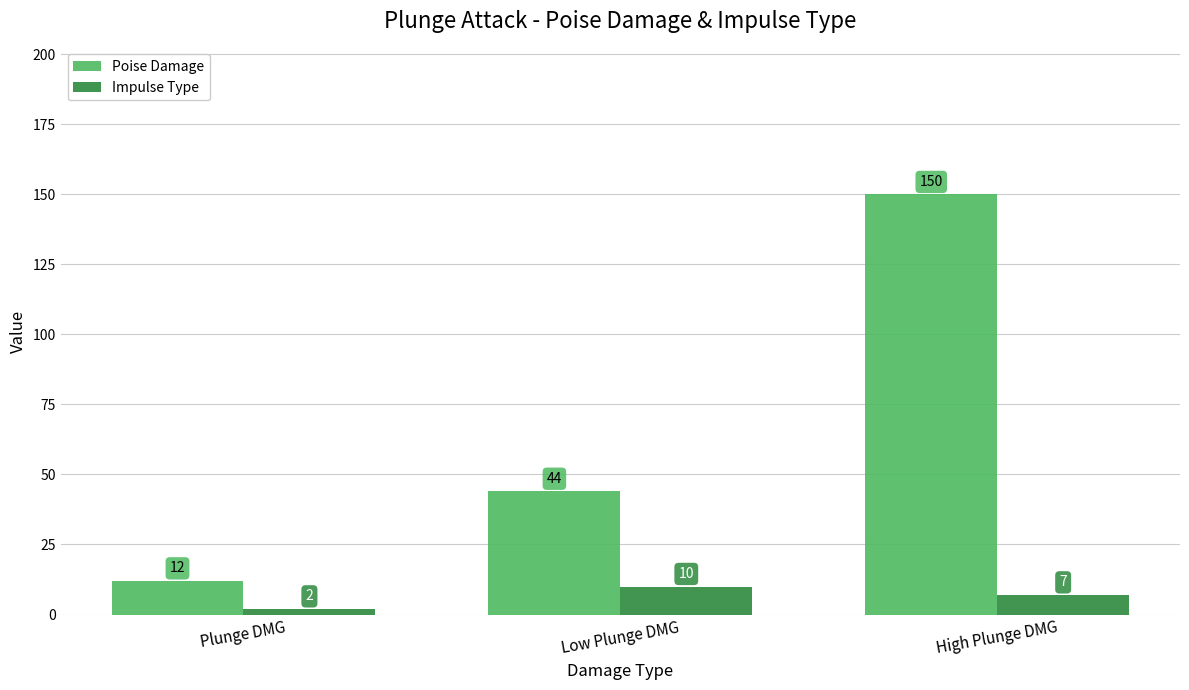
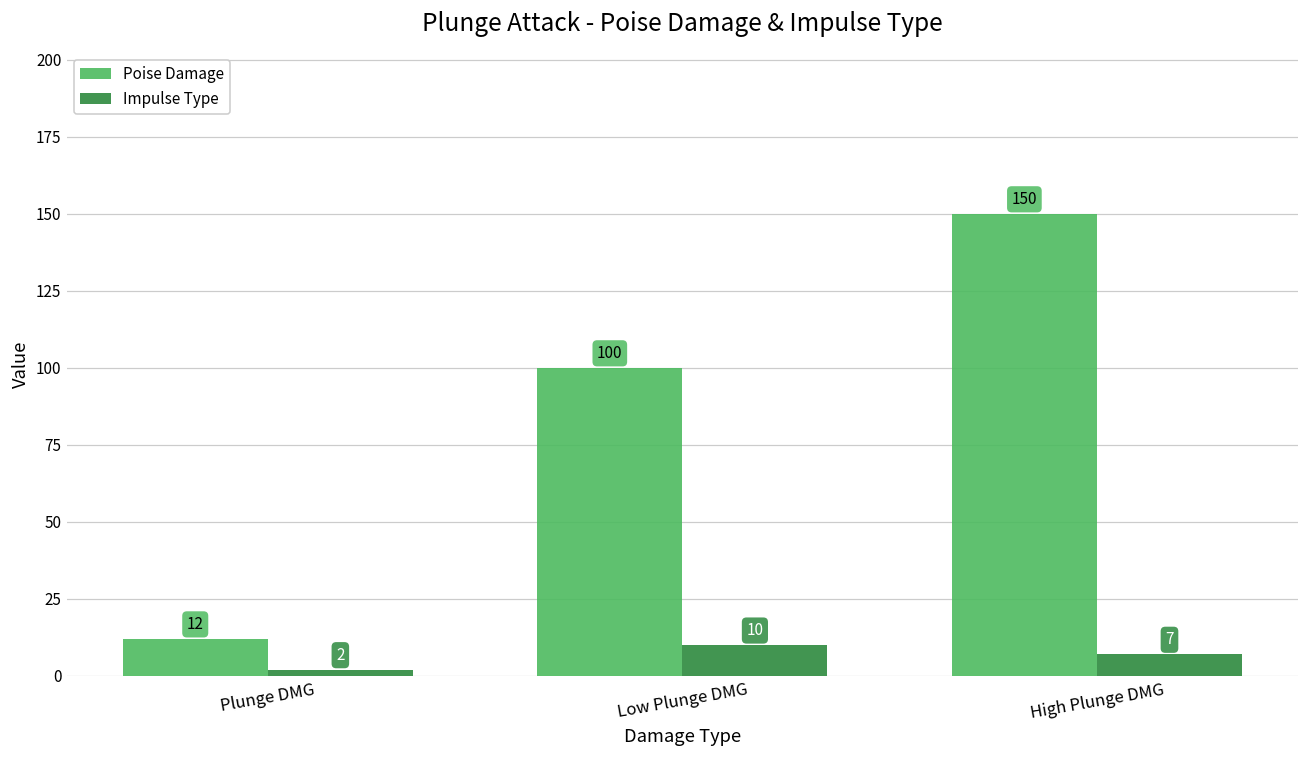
Poise Damage, Low Plunge DMG: 44 -> 100
